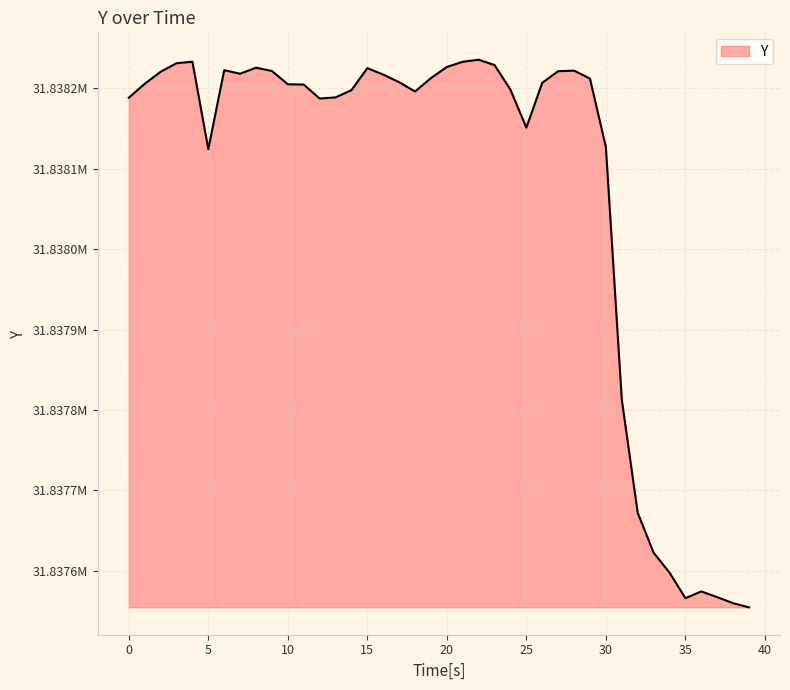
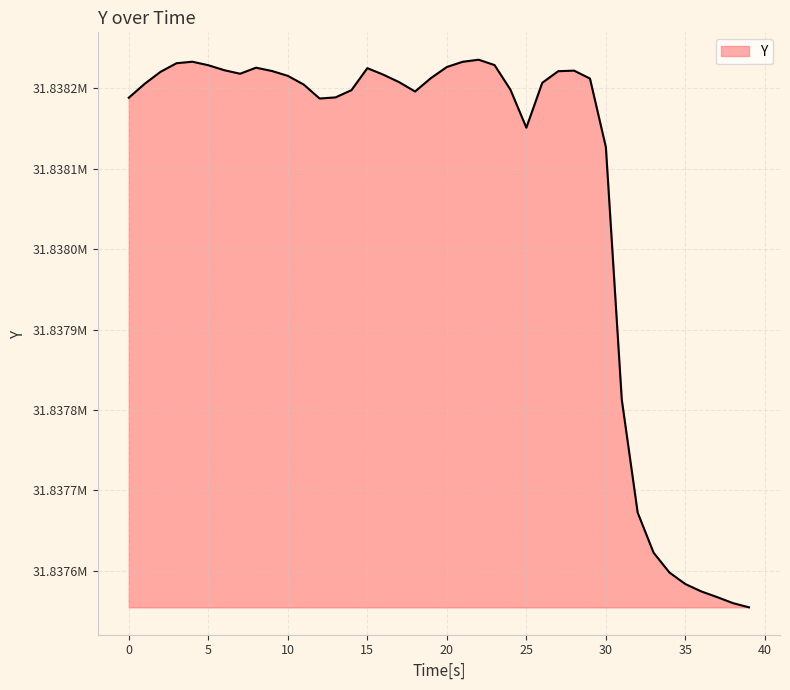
5: 31838120 -> 31838230
10: 31838210 -> 31838220
35: 31837570 -> 31837580
